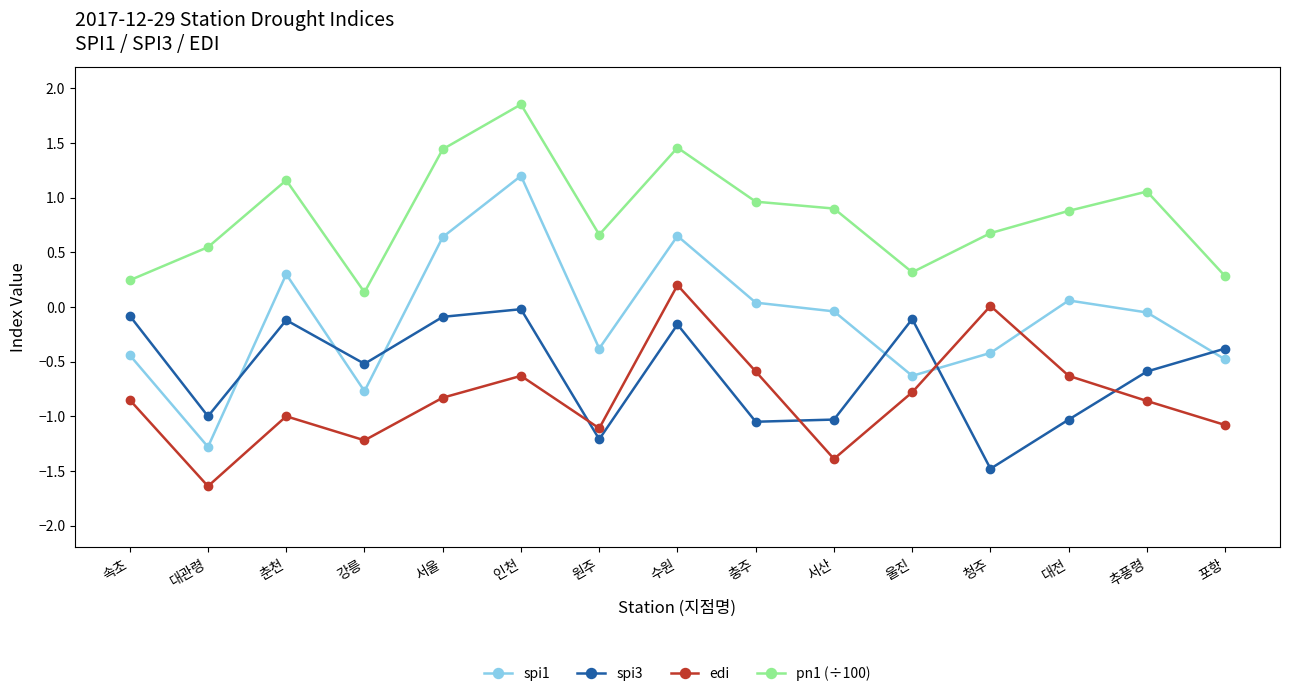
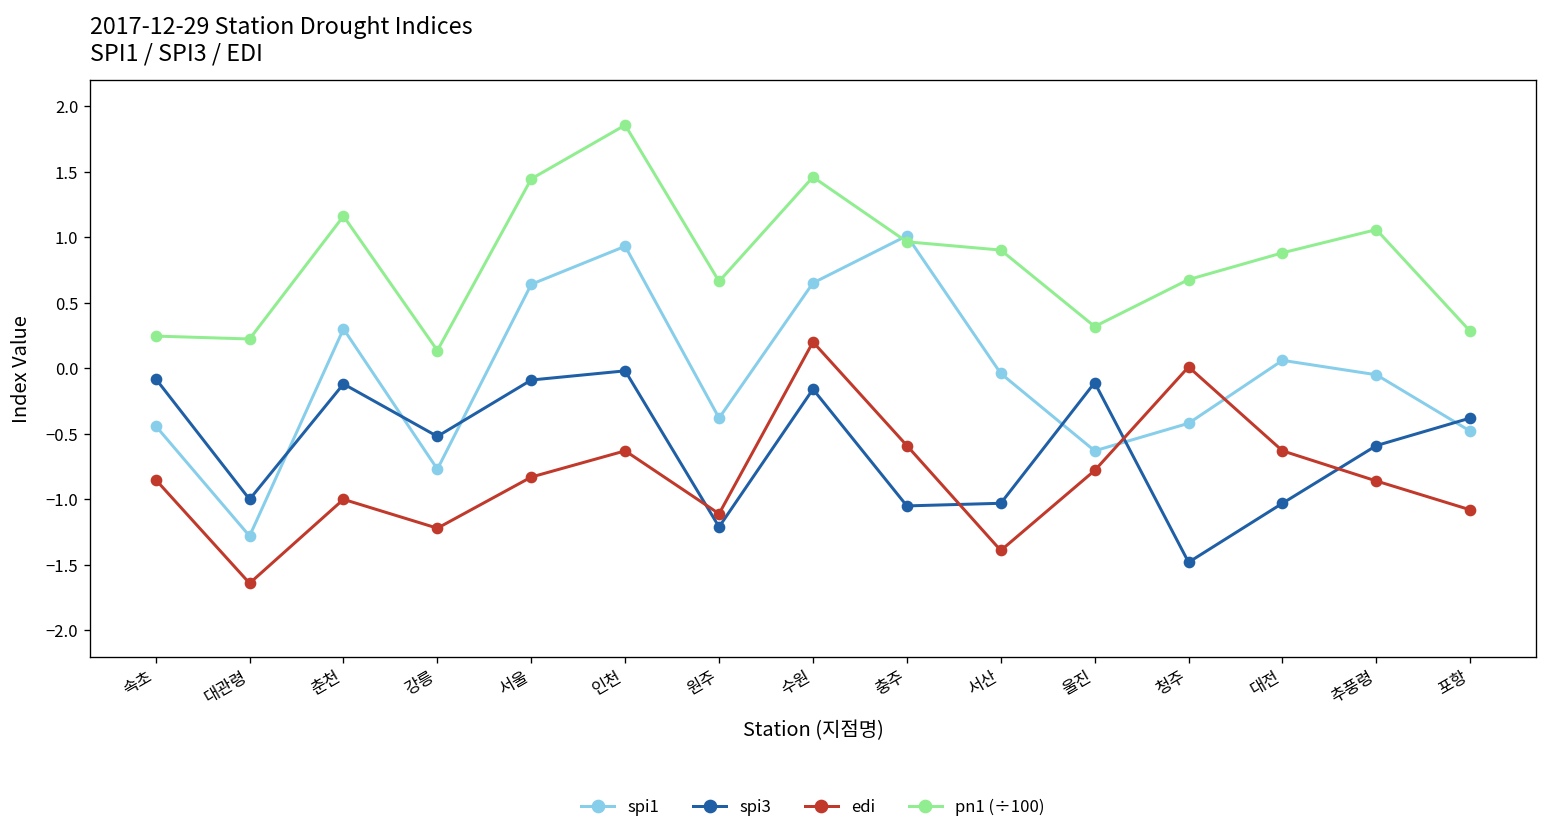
pn1 (÷100), 대관령: 0.55 -> 0.22
spi1, 인천: 1.20 -> 0.93
spi1, 충주: 0.04 -> 1.01
